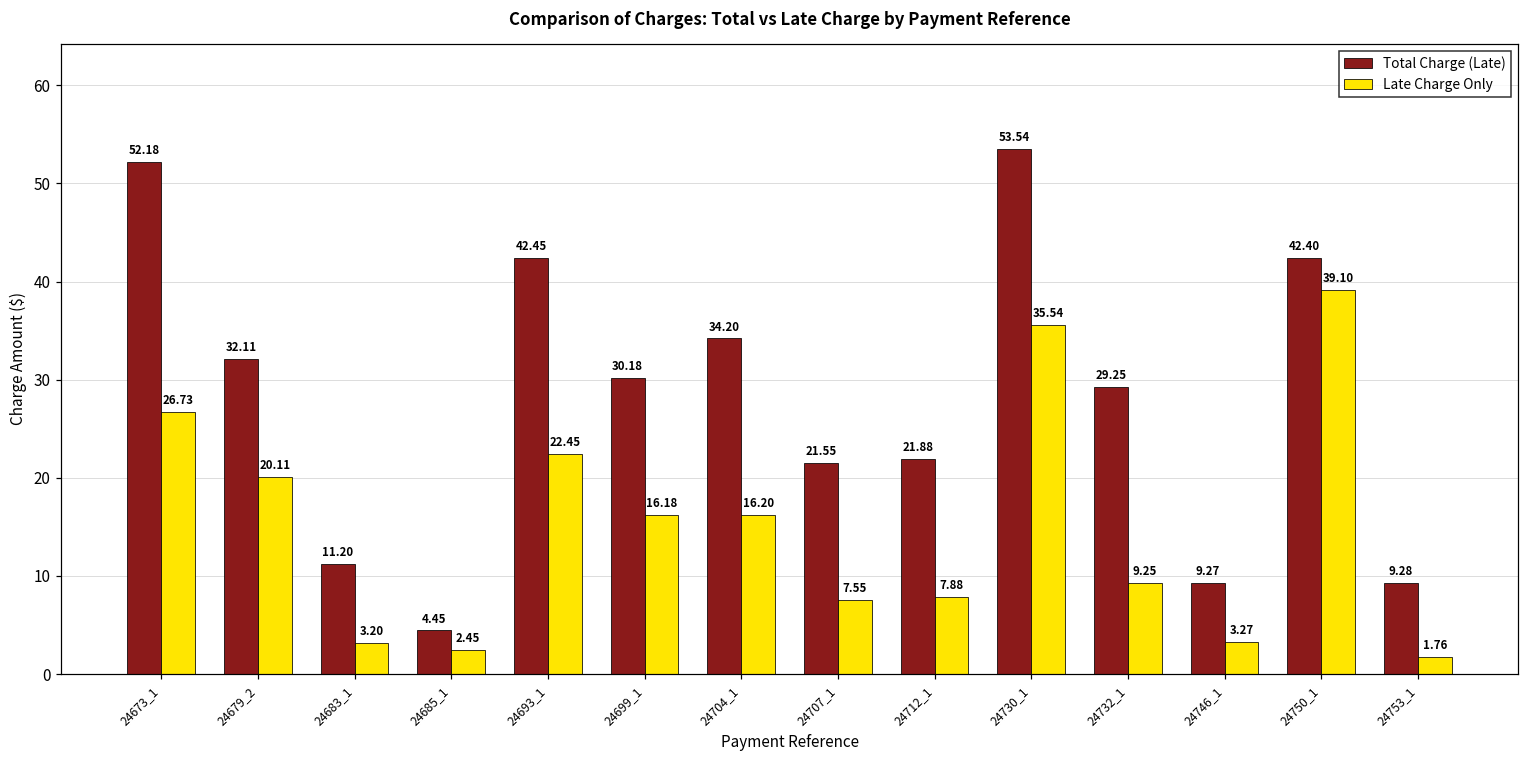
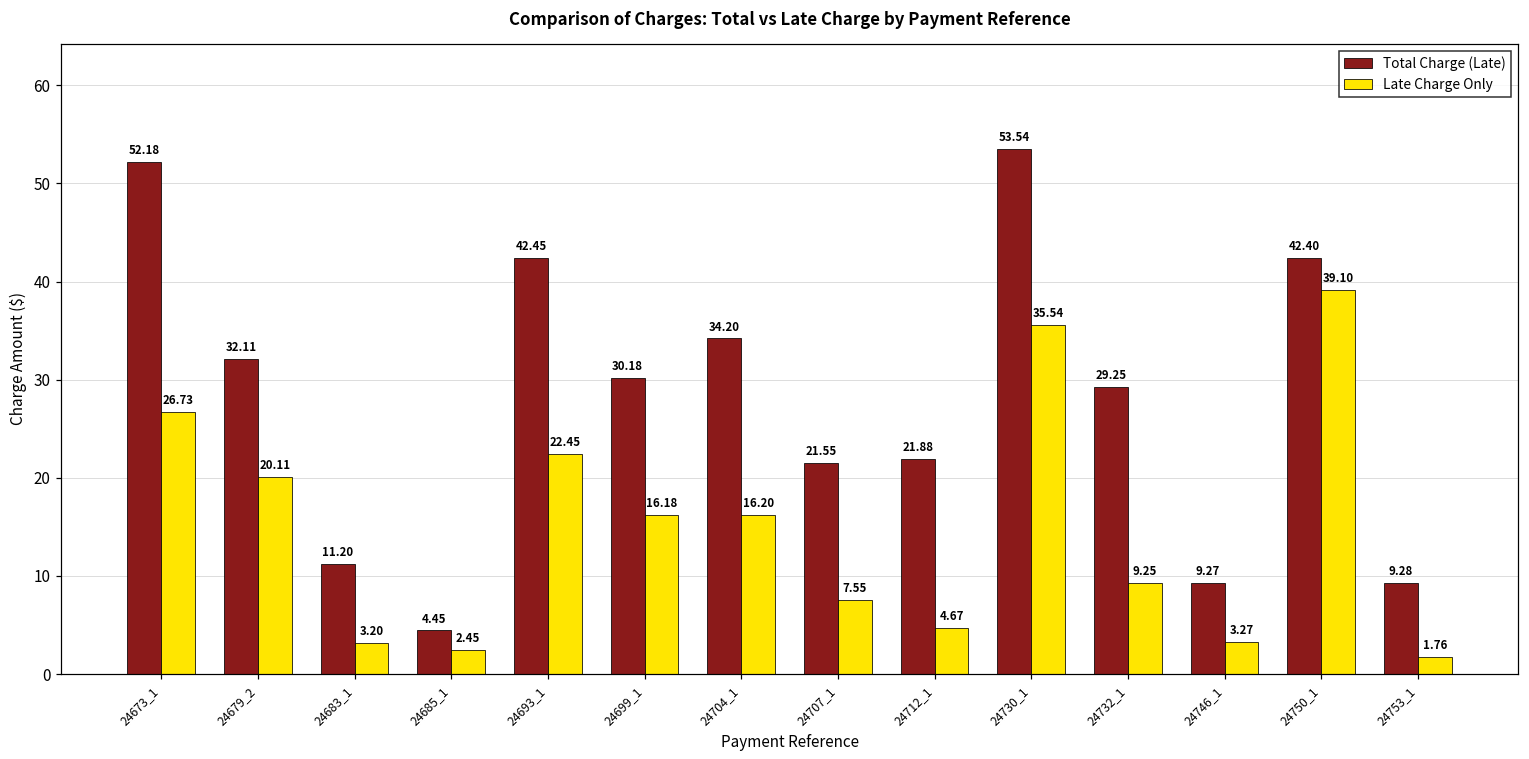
Late Charge Only, 24712_1: 7.88 -> 4.67
